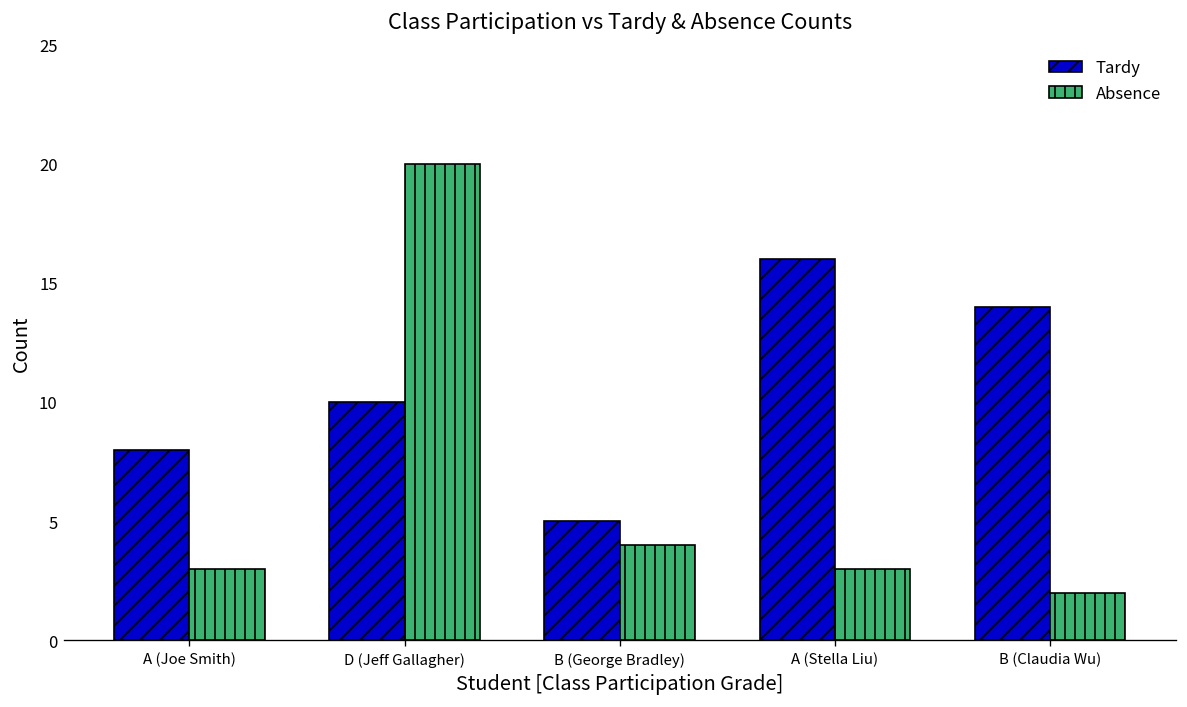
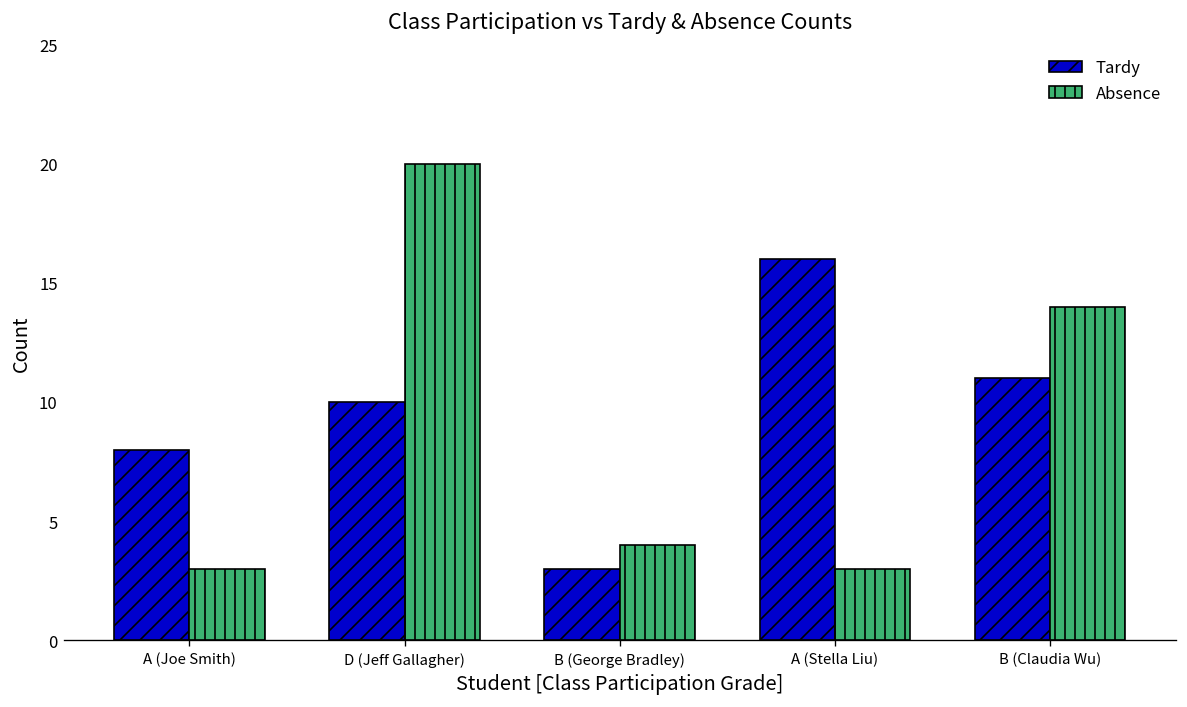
Tardy, B (George Bradley): 5 -> 3
Tardy, B (Claudia Wu): 14 -> 11
Absence, B (Claudia Wu): 2 -> 14
